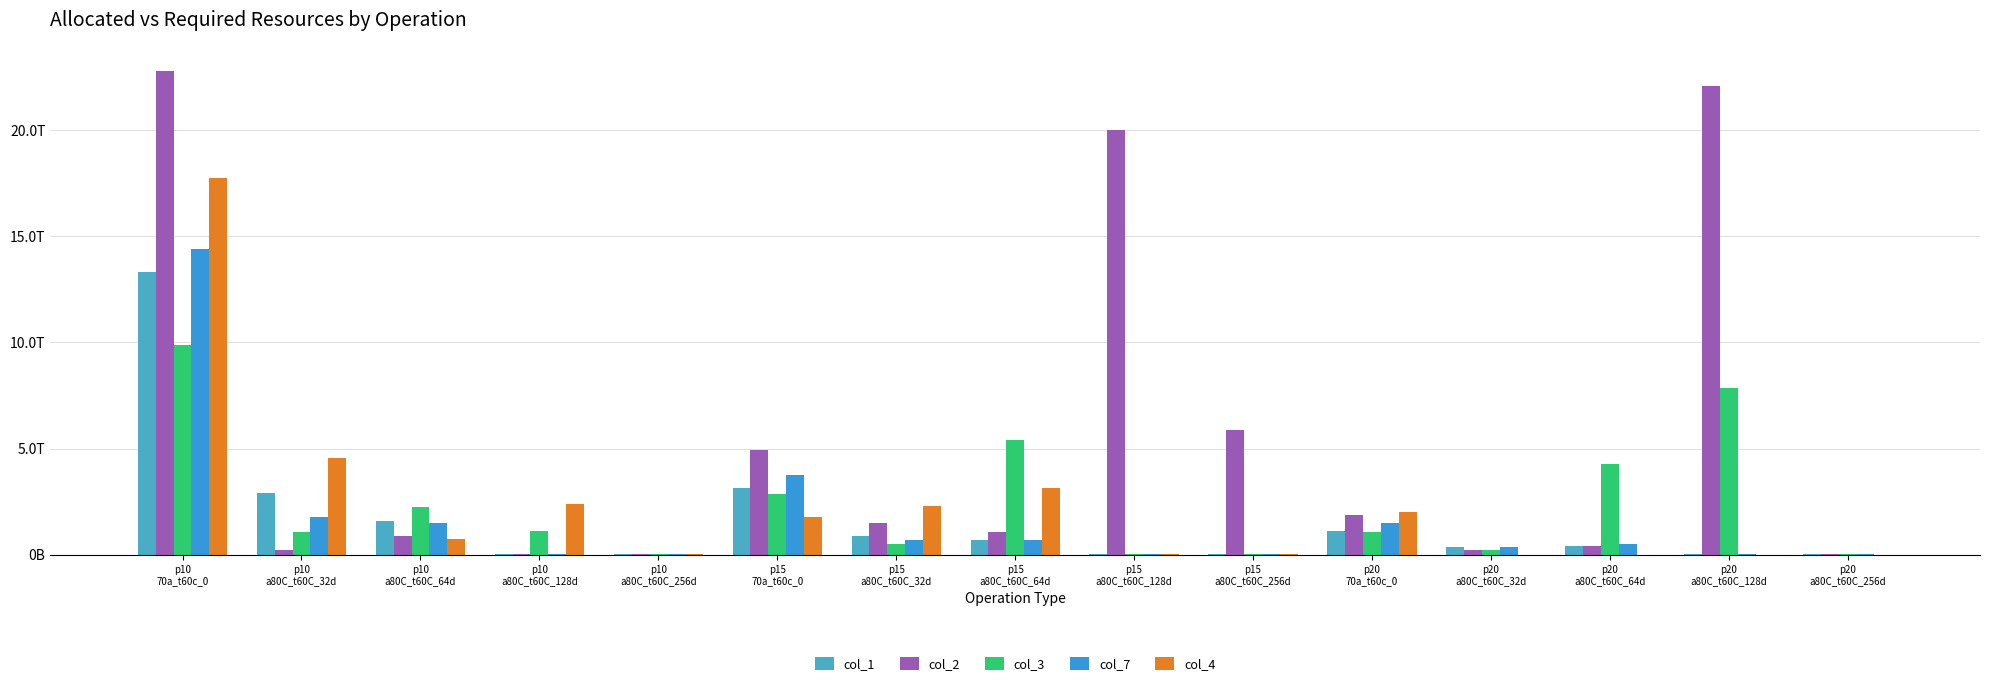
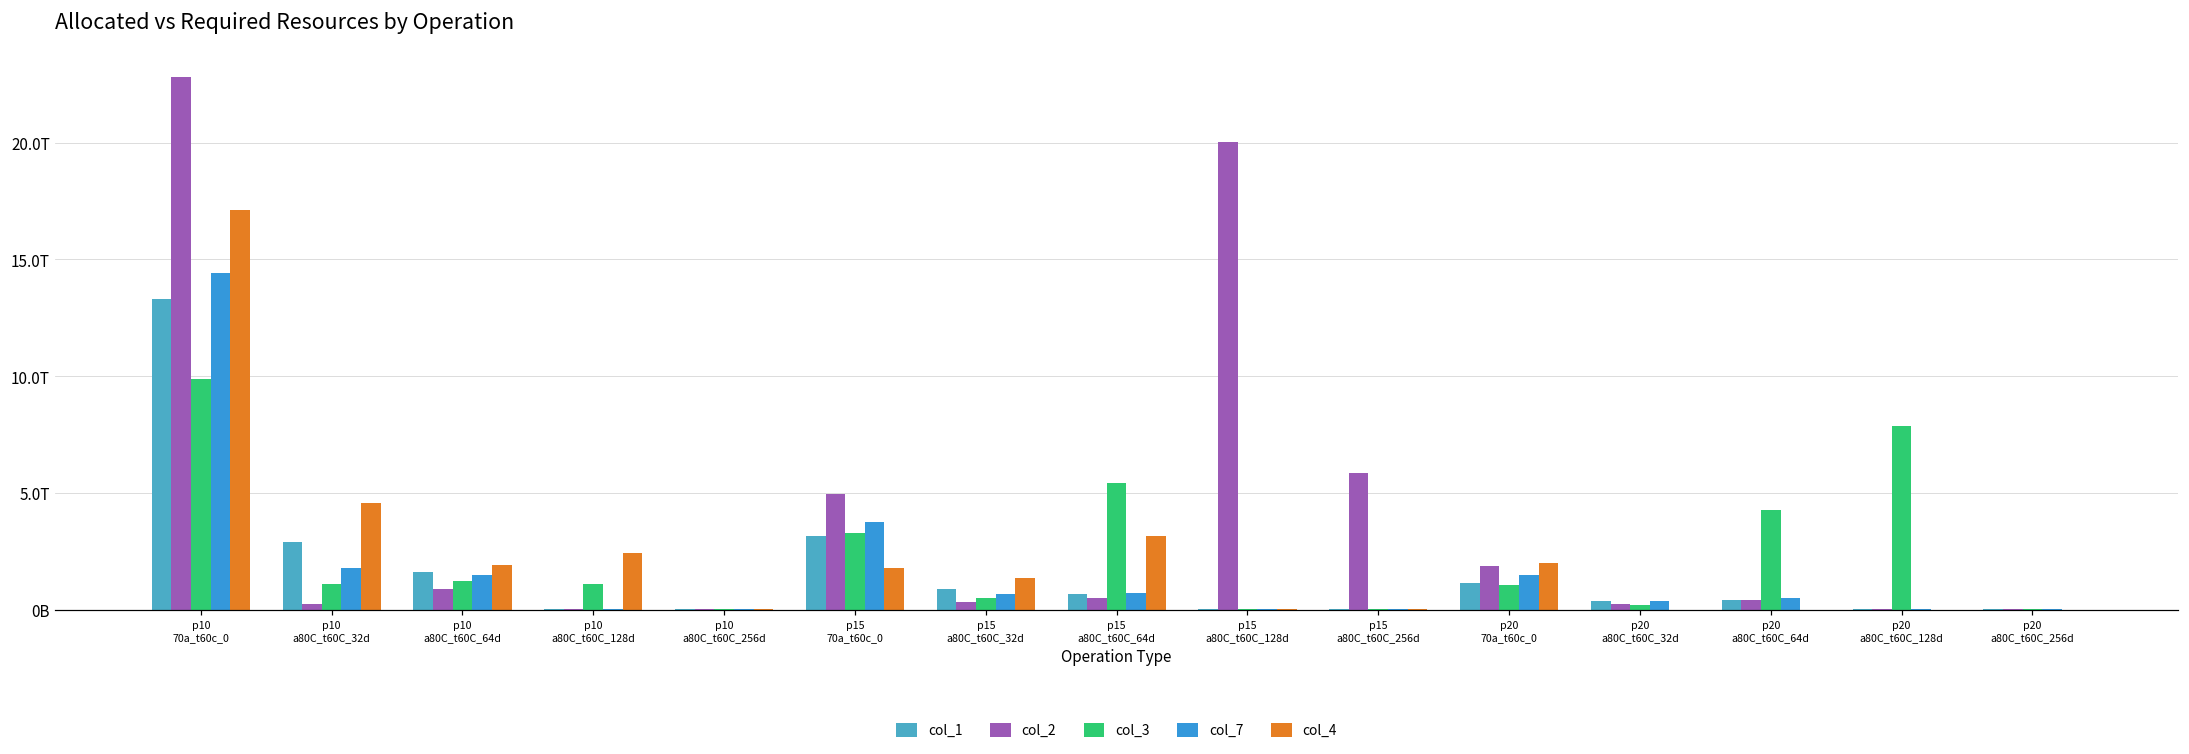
col_4, p10 70a_t60c_0: 17.7T -> 17.1T
col_3, p10 a80C_t60C_64d: 2.3T -> 1.2T
col_4, p10 a80C_t60C_64d: 0.7T -> 1.9T
col_3, p15 70a_t60c_0: 2.8T -> 3.3T
col_2, p15 a80C_t60C_32d: 1.5T -> 0.3T
col_4, p15 a80C_t60C_32d: 2.3T -> 1.4T
col_2, p15 a80C_t60C_64d: 1.1T -> 0.5T
col_2, p20 a80C_t60C_128d: 22.1T -> 0.0T
